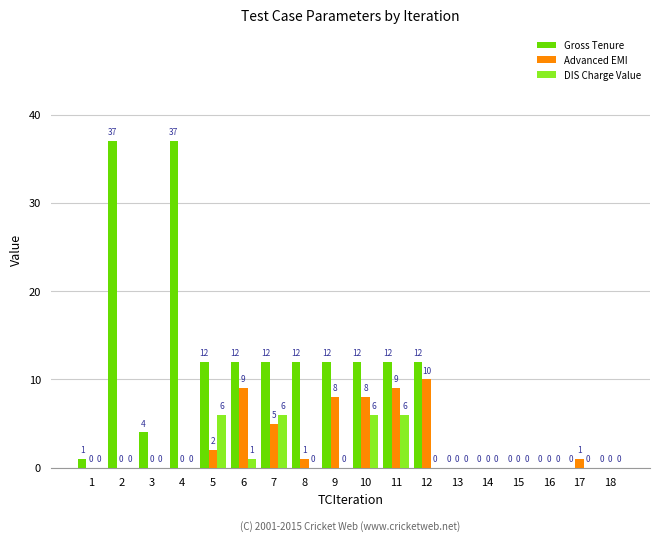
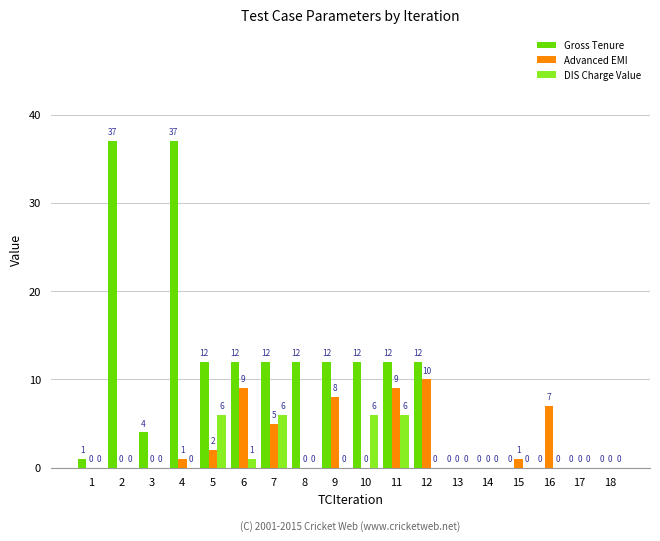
Advanced EMI, 4: 0 -> 1
Advanced EMI, 8: 1 -> 0
Advanced EMI, 10: 8 -> 0
Advanced EMI, 15: 0 -> 1
Advanced EMI, 16: 0 -> 7
Advanced EMI, 17: 1 -> 0
